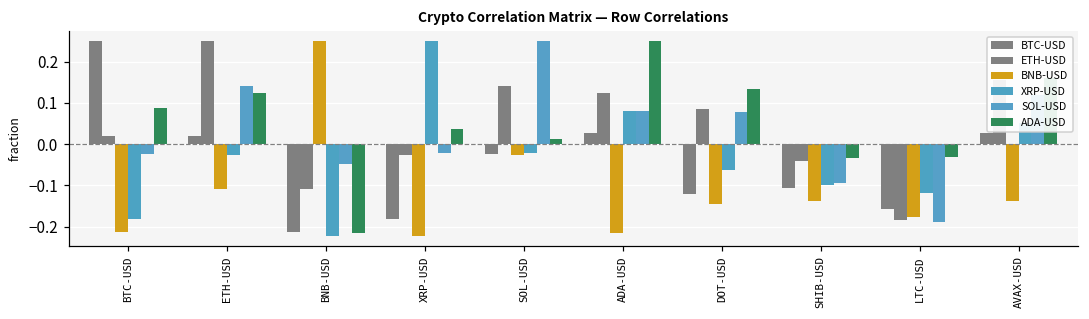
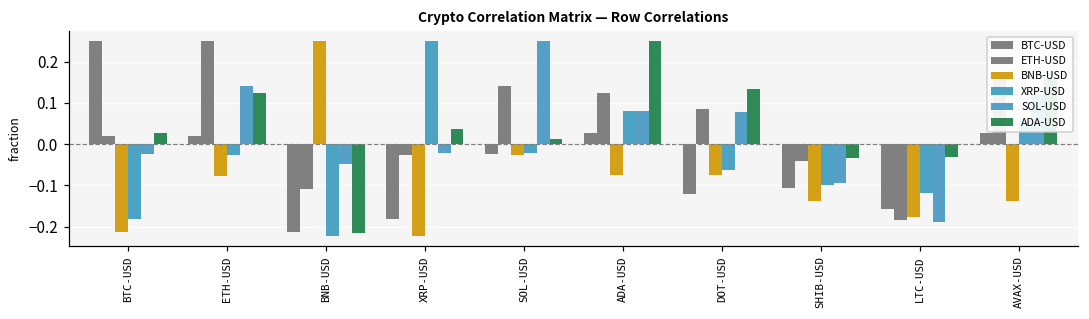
ADA-USD, BTC-USD: 0.09 -> 0.03
BNB-USD, ETH-USD: -0.11 -> -0.08
BNB-USD, ADA-USD: -0.22 -> -0.08
BNB-USD, DOT-USD: -0.15 -> -0.07
